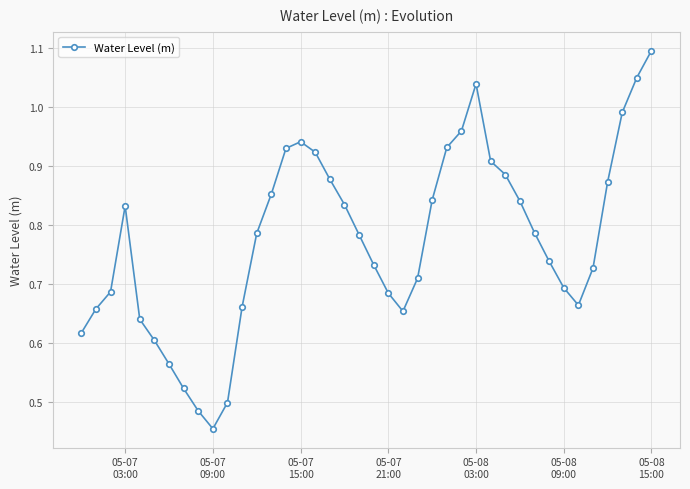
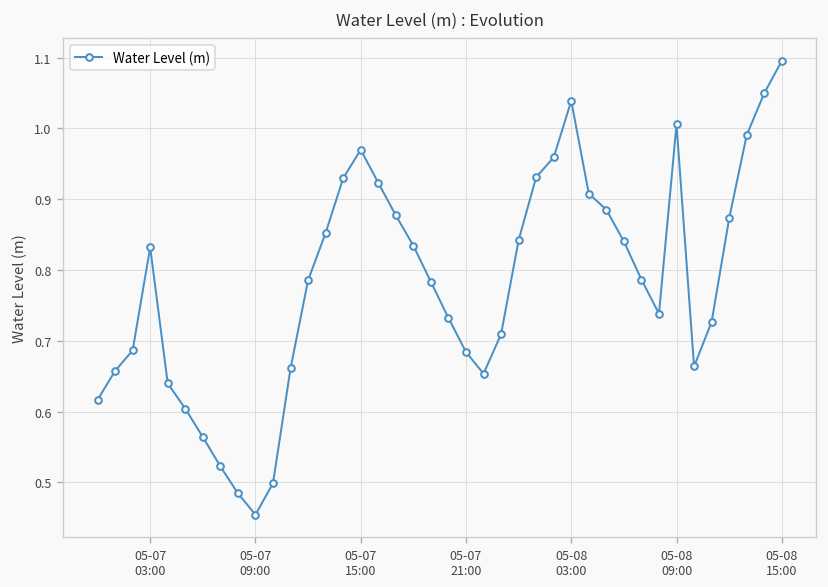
05-07 15:00: 0.94 -> 0.97
05-08 09:00: 0.69 -> 1.01
